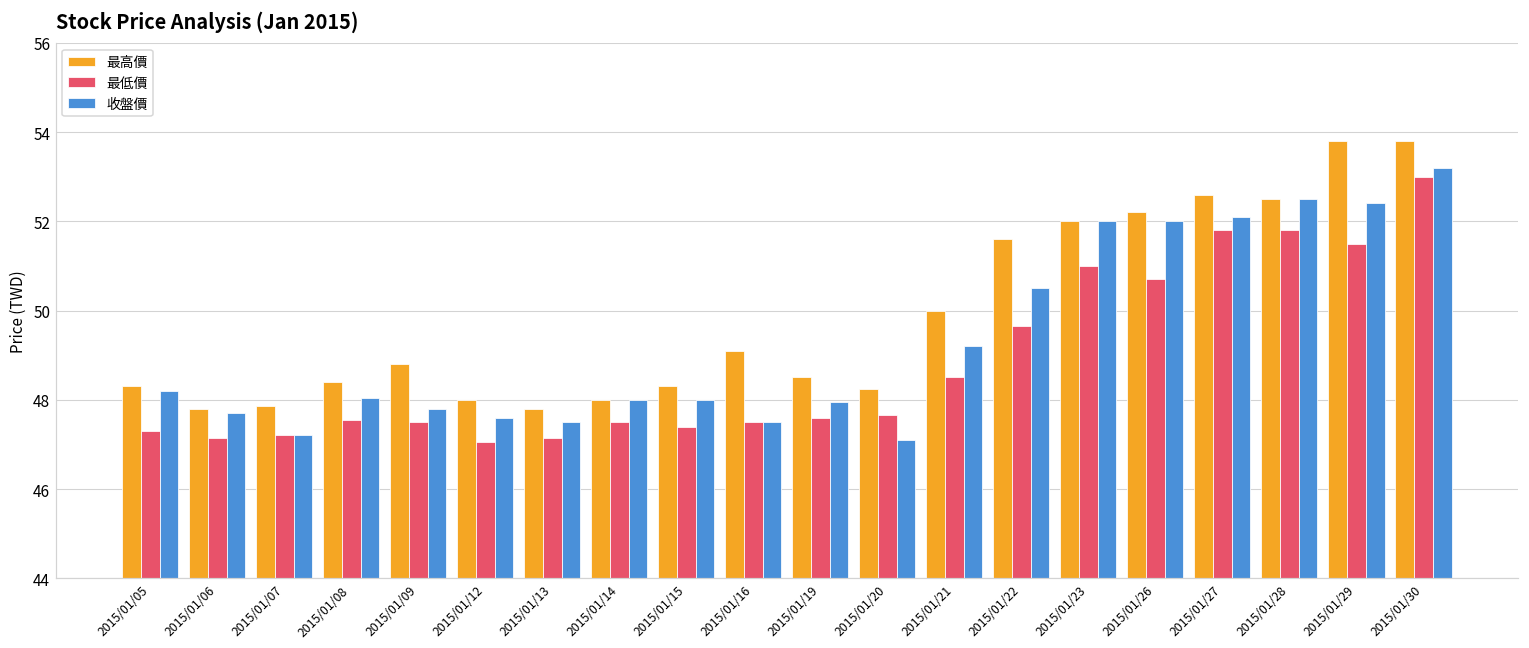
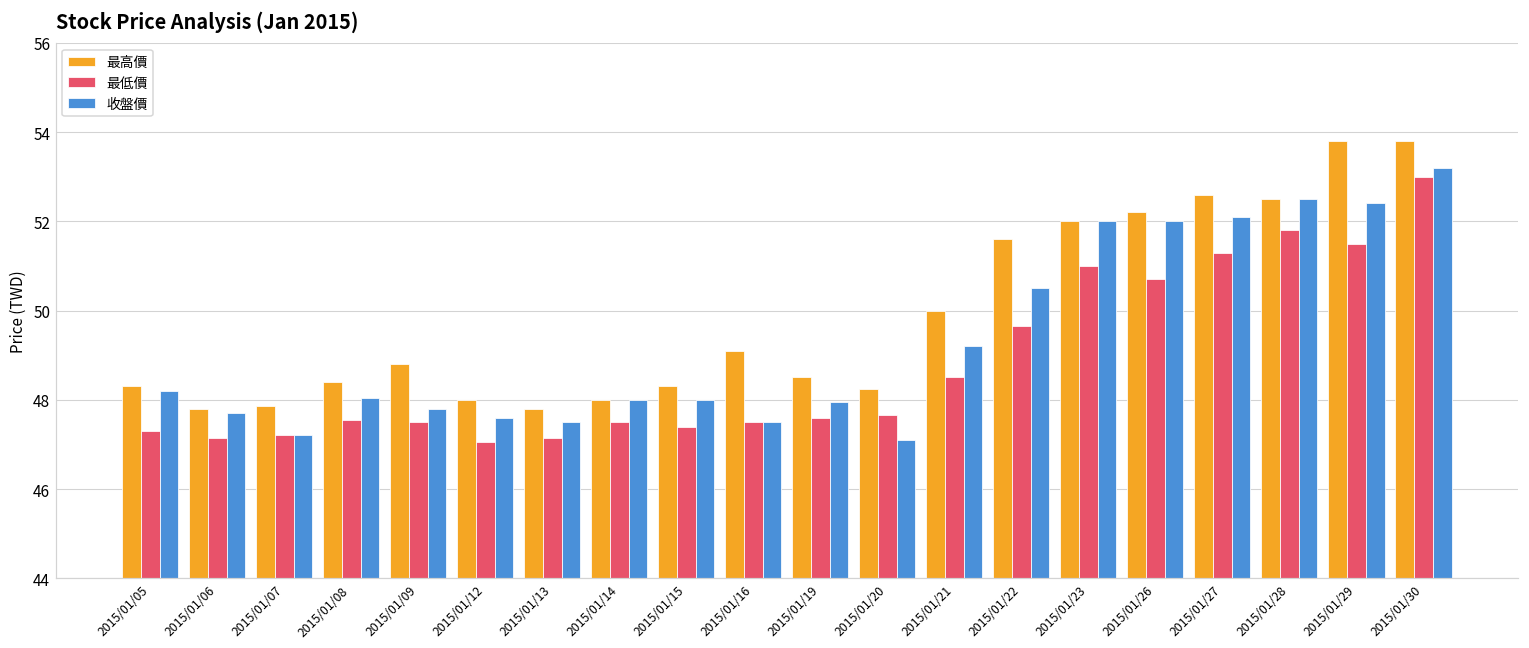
最低價, 2015/01/27: 51.8 -> 51.3
